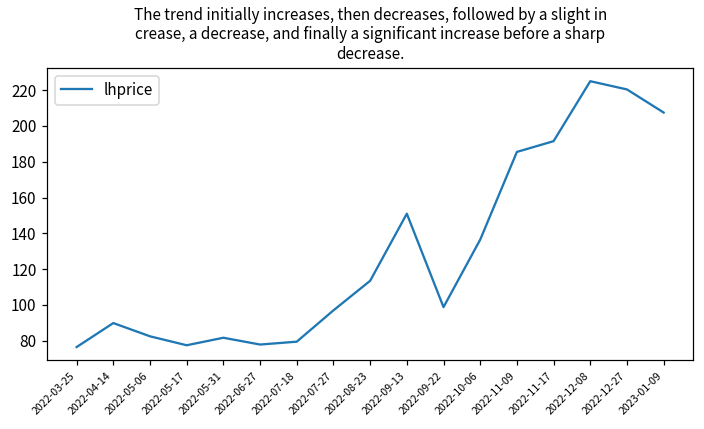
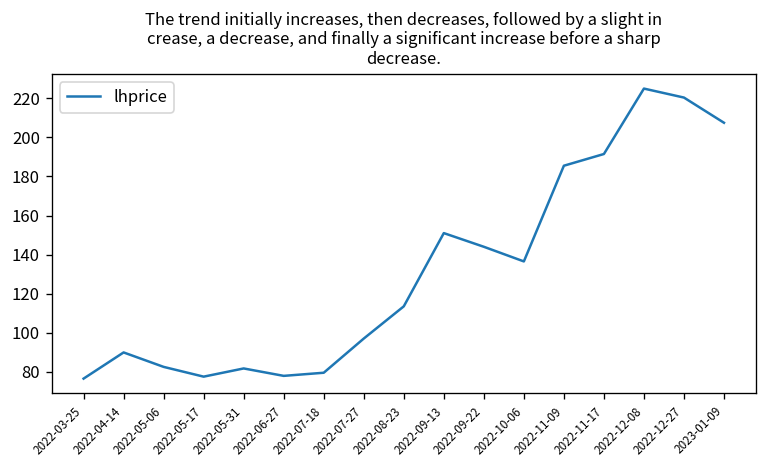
2022-09-22: 99 -> 144
